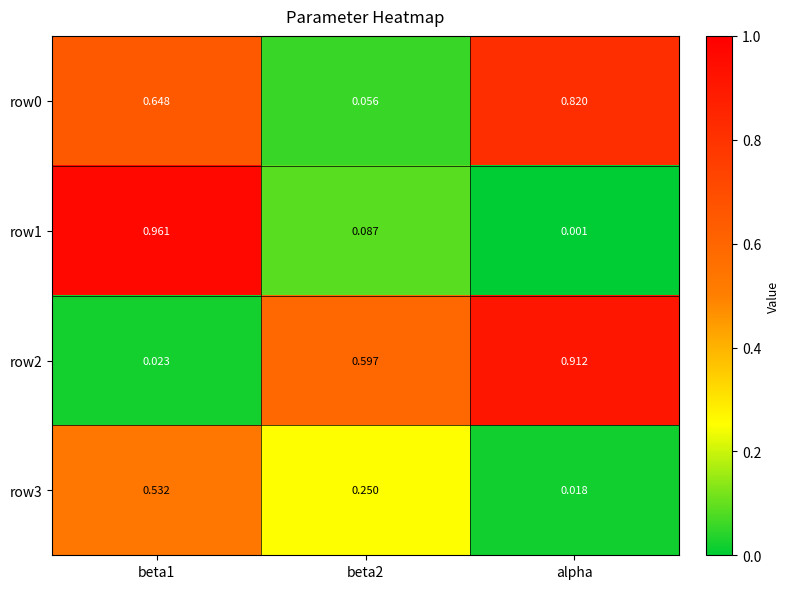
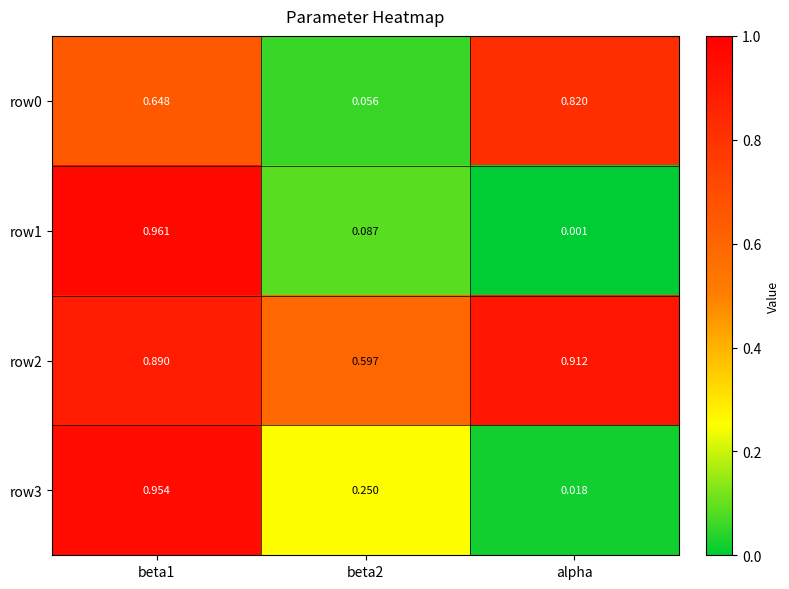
row2, beta1: 0.023 -> 0.890
row3, beta1: 0.532 -> 0.954
